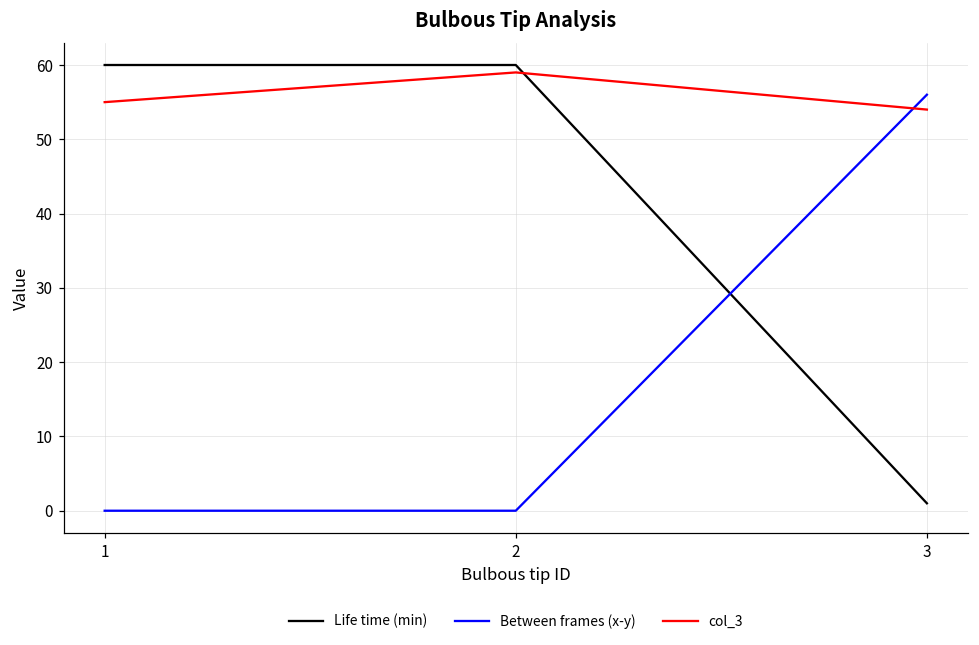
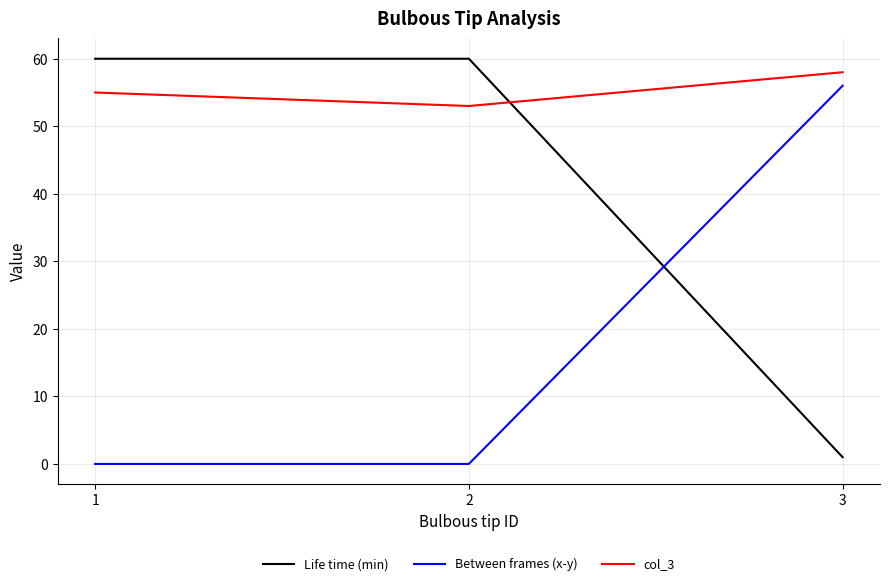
col_3, 2: 59 -> 53
col_3, 3: 54 -> 58
